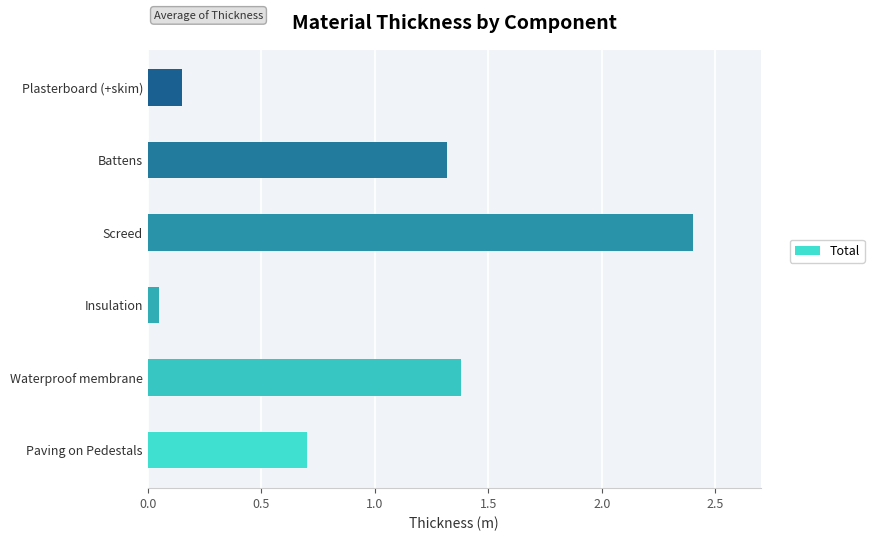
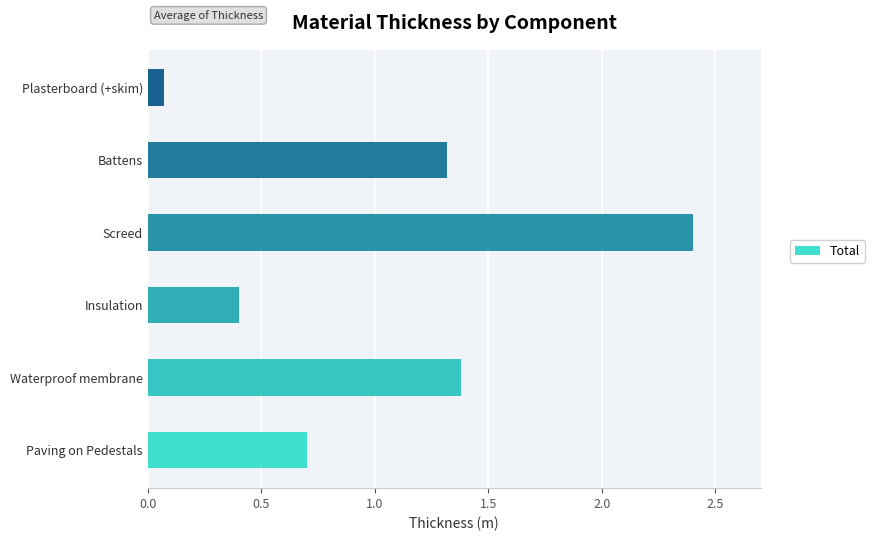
Plasterboard (+skim): 0.15 -> 0.07
Insulation: 0.05 -> 0.40
